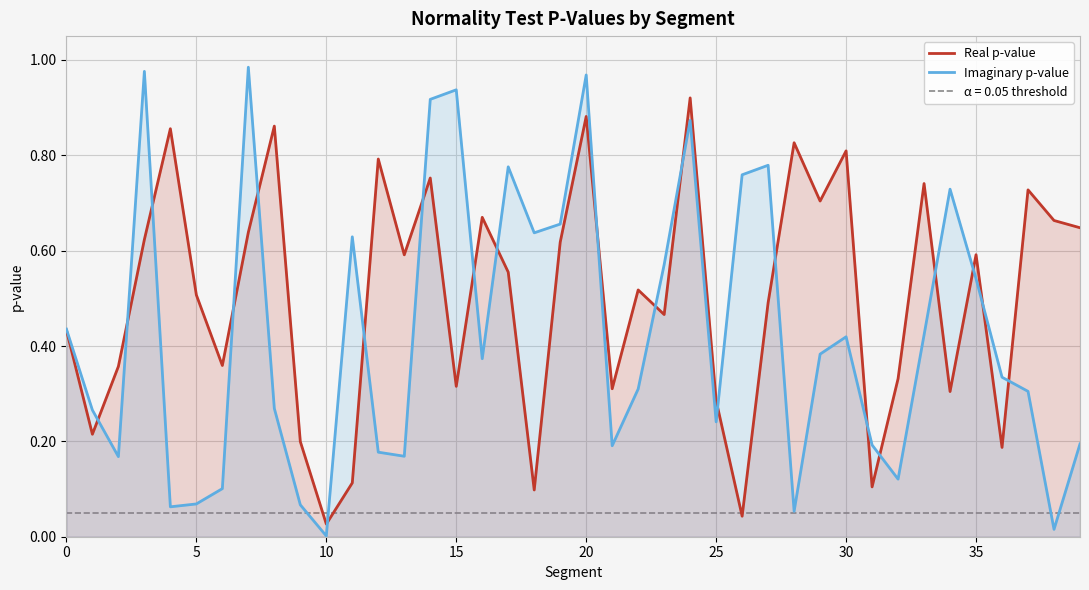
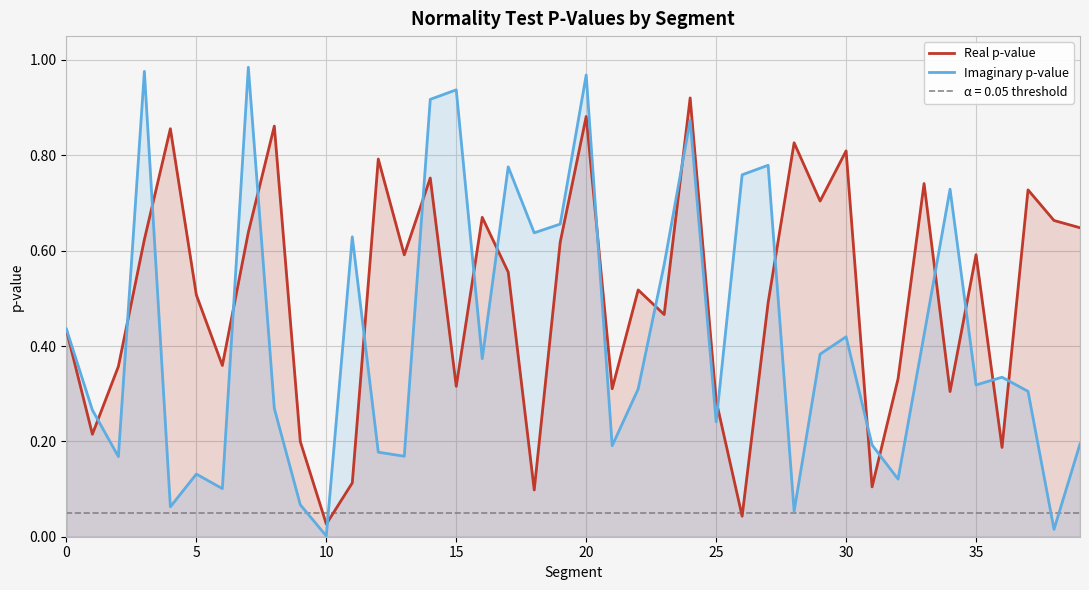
Imaginary p-value, 5: 0.07 -> 0.13
Imaginary p-value, 35: 0.54 -> 0.32
